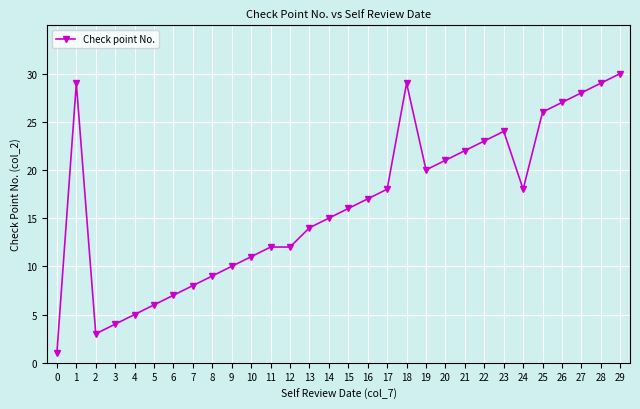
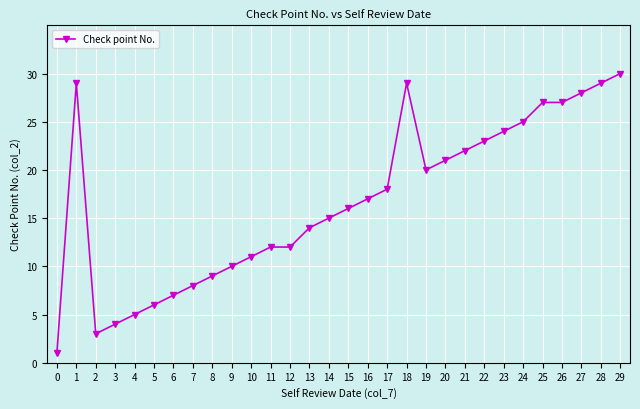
24: 18 -> 25
25: 26 -> 27
